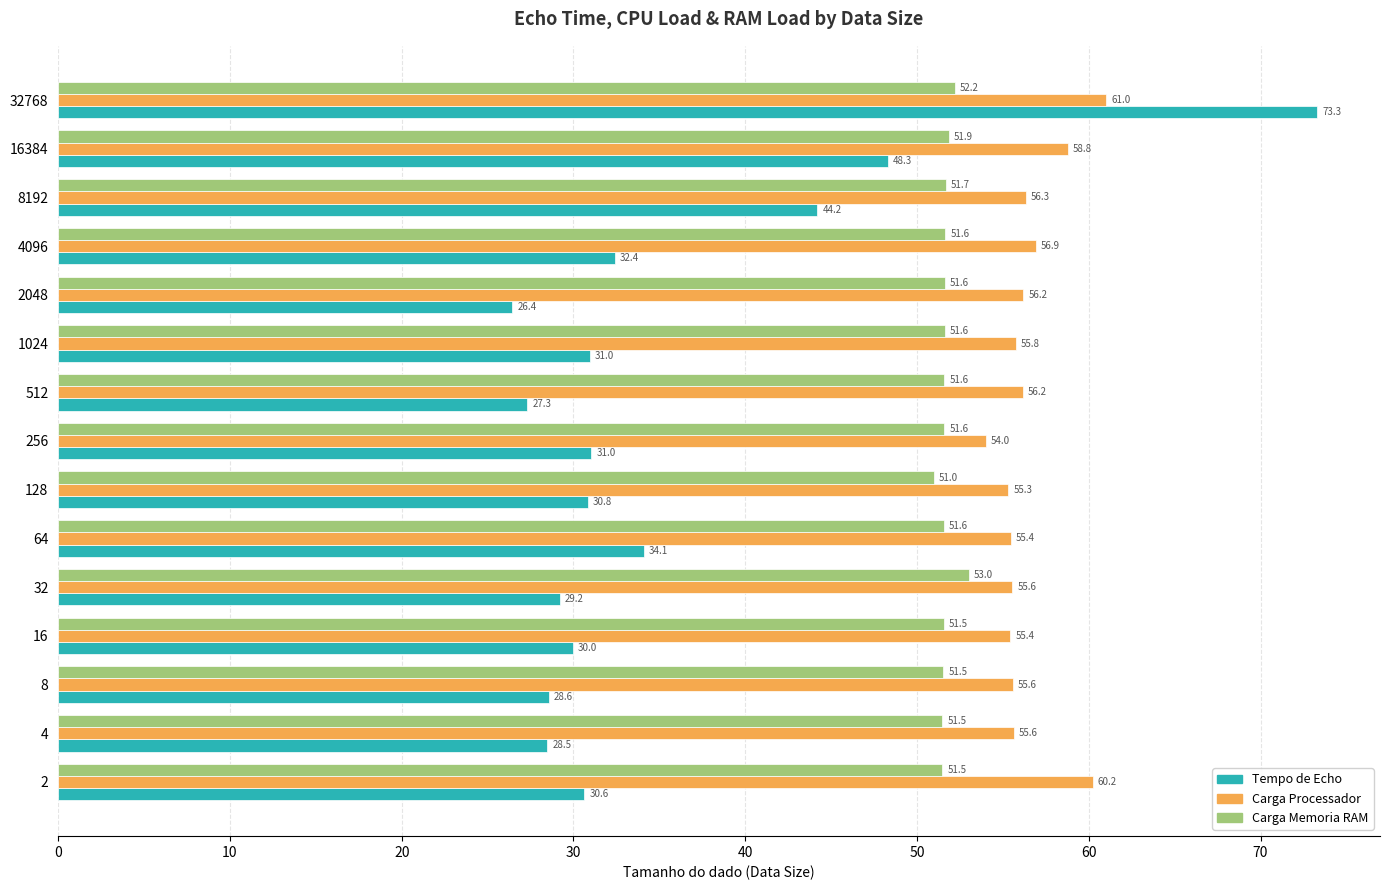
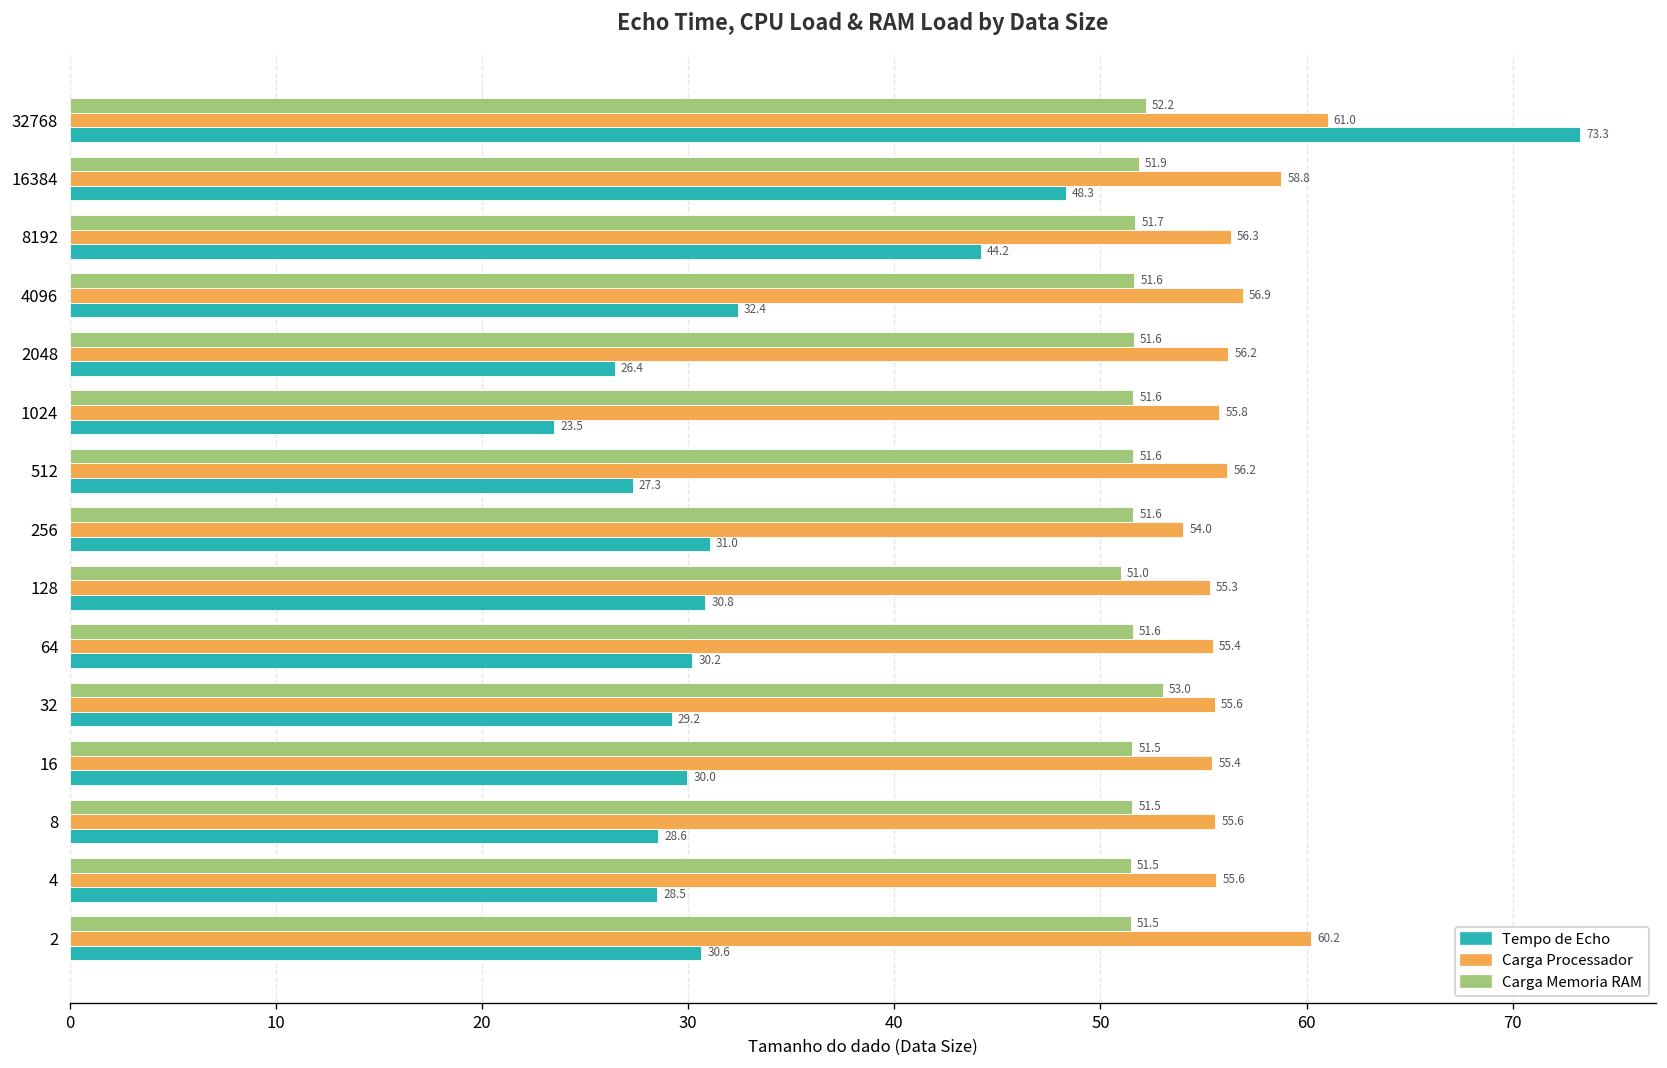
Tempo de Echo, 1024: 31.0 -> 23.5
Tempo de Echo, 64: 34.1 -> 30.2
